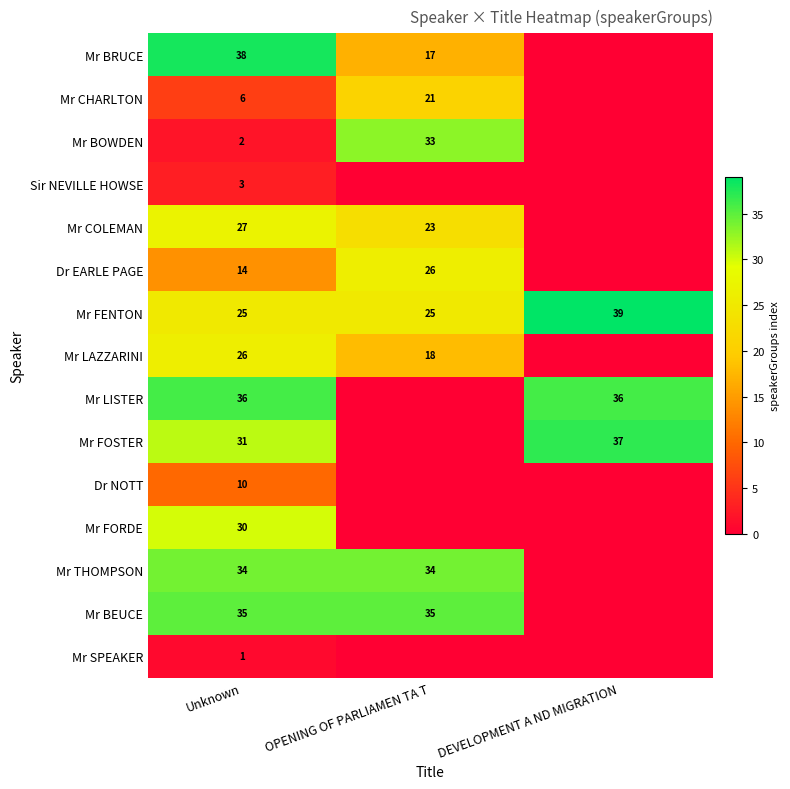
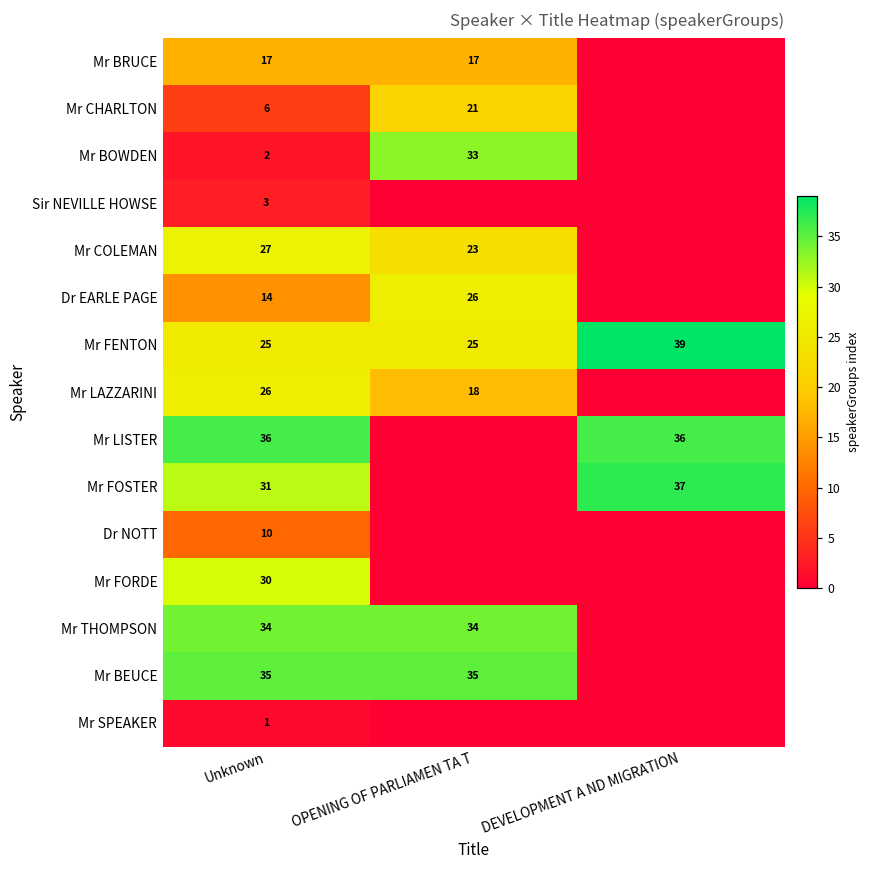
Mr BRUCE, Unknown: 38 -> 17
